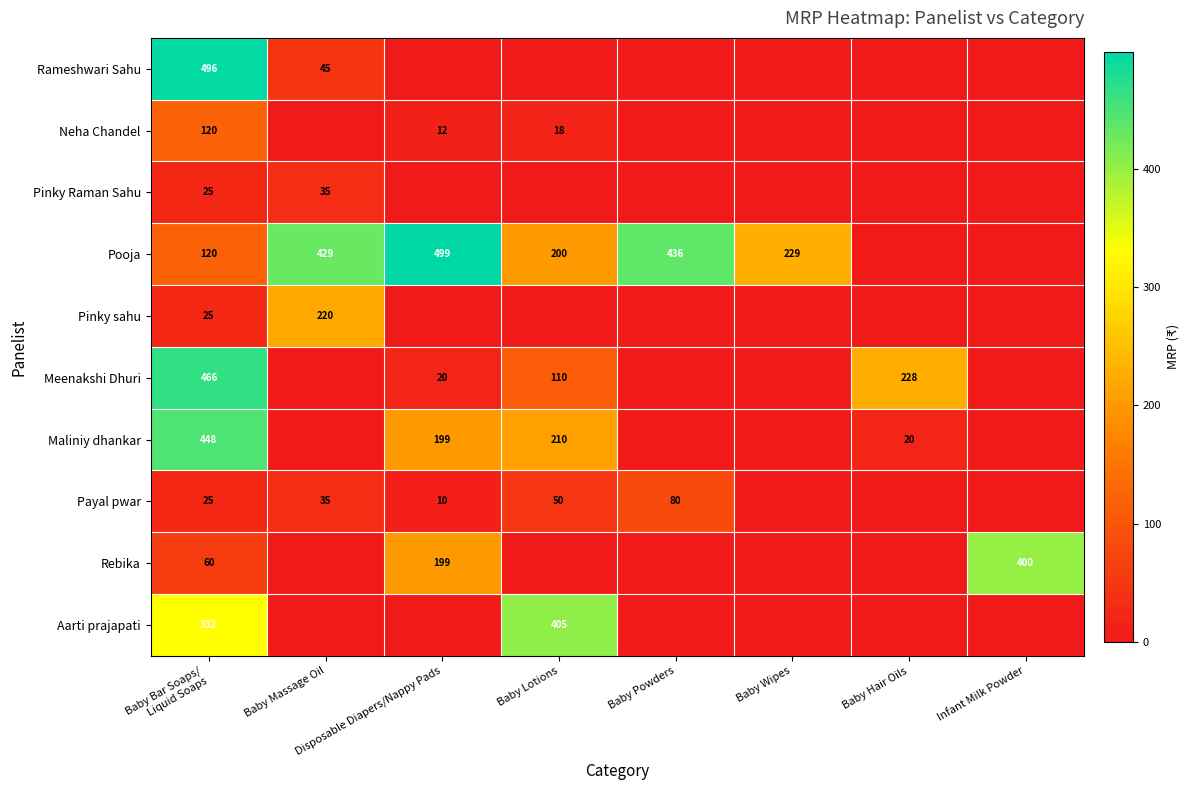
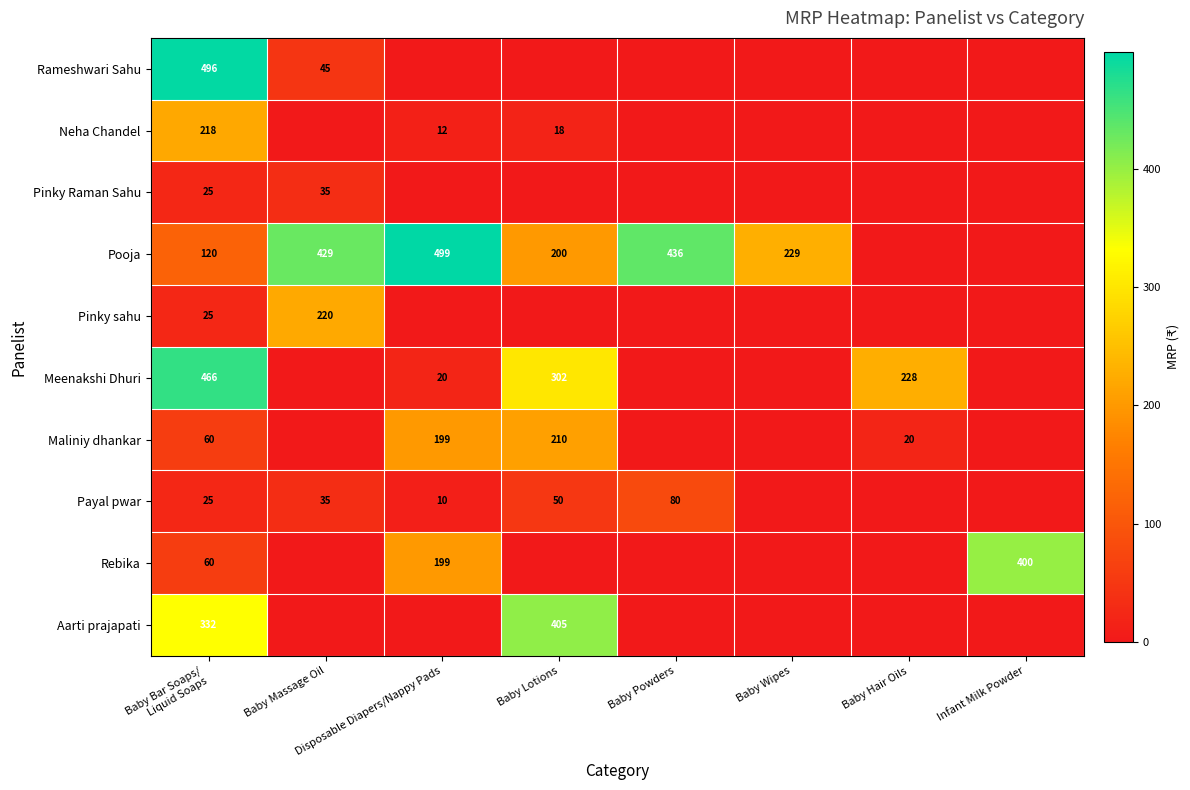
Neha Chandel, Baby Bar Soaps/ Liquid Soaps: 120 -> 218
Meenakshi Dhuri, Baby Lotions: 110 -> 302
Maliniy dhankar, Baby Bar Soaps/ Liquid Soaps: 448 -> 60
